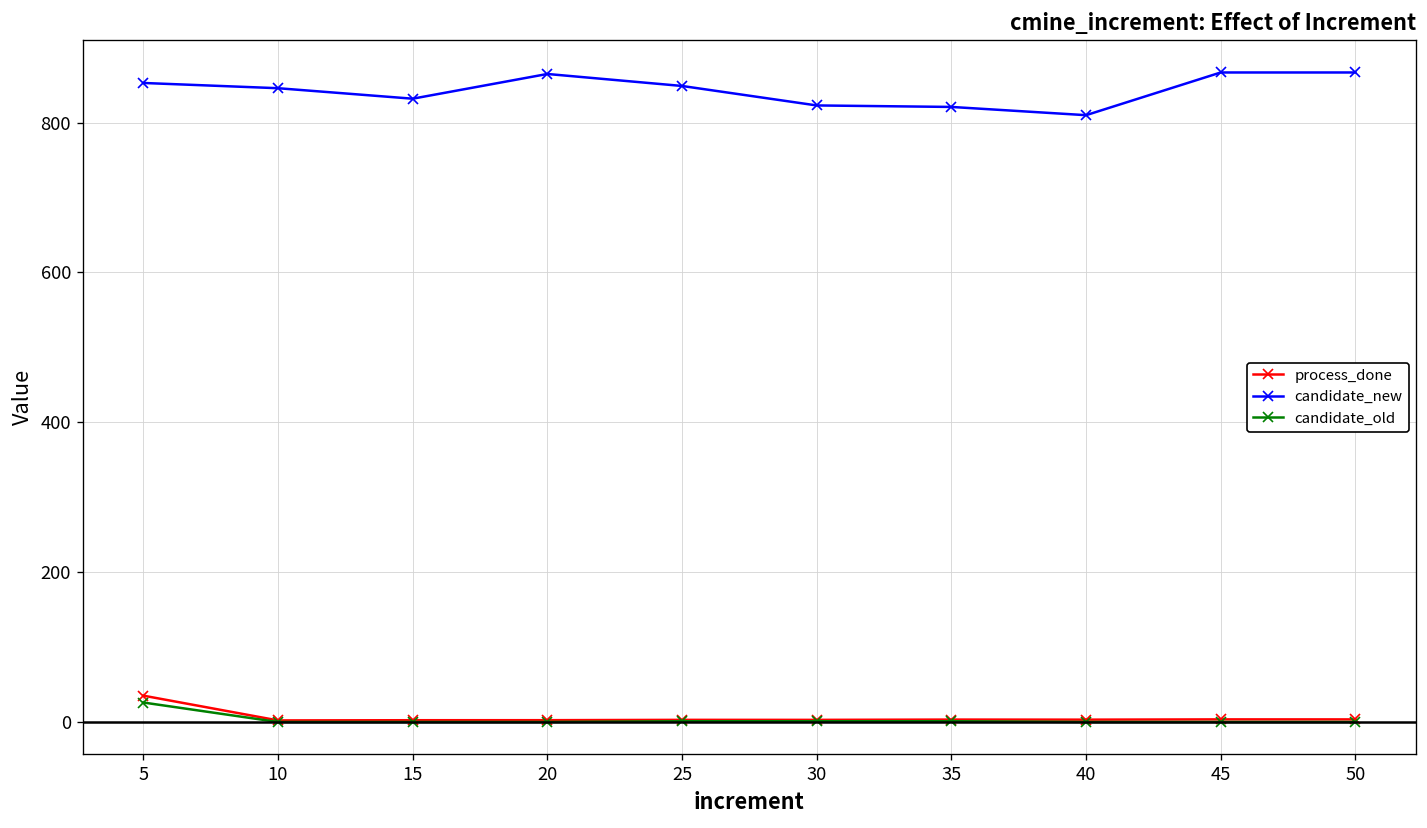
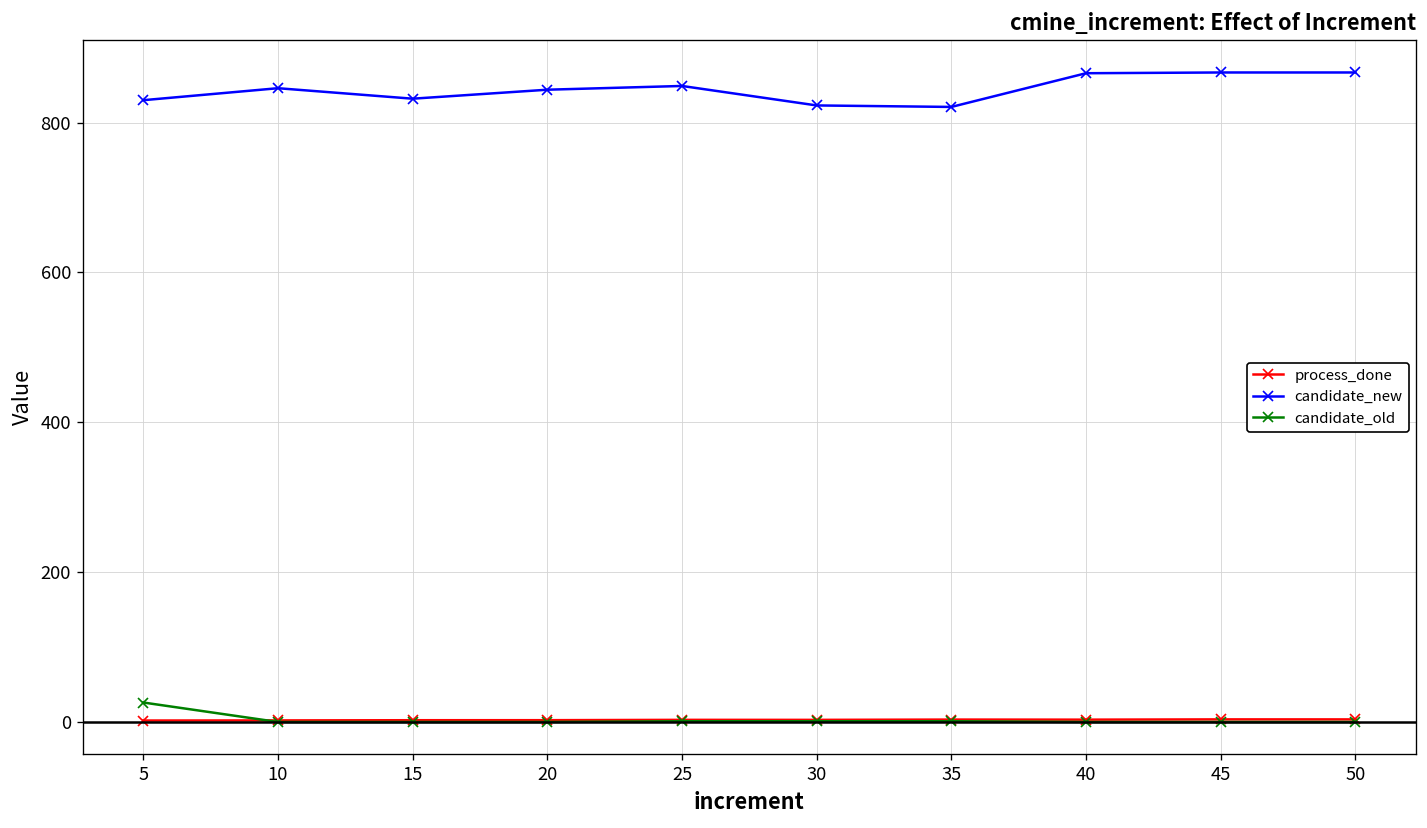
process_done, 5: 40 -> 0
candidate_new, 5: 850 -> 830
candidate_new, 20: 870 -> 840
candidate_new, 40: 810 -> 870
